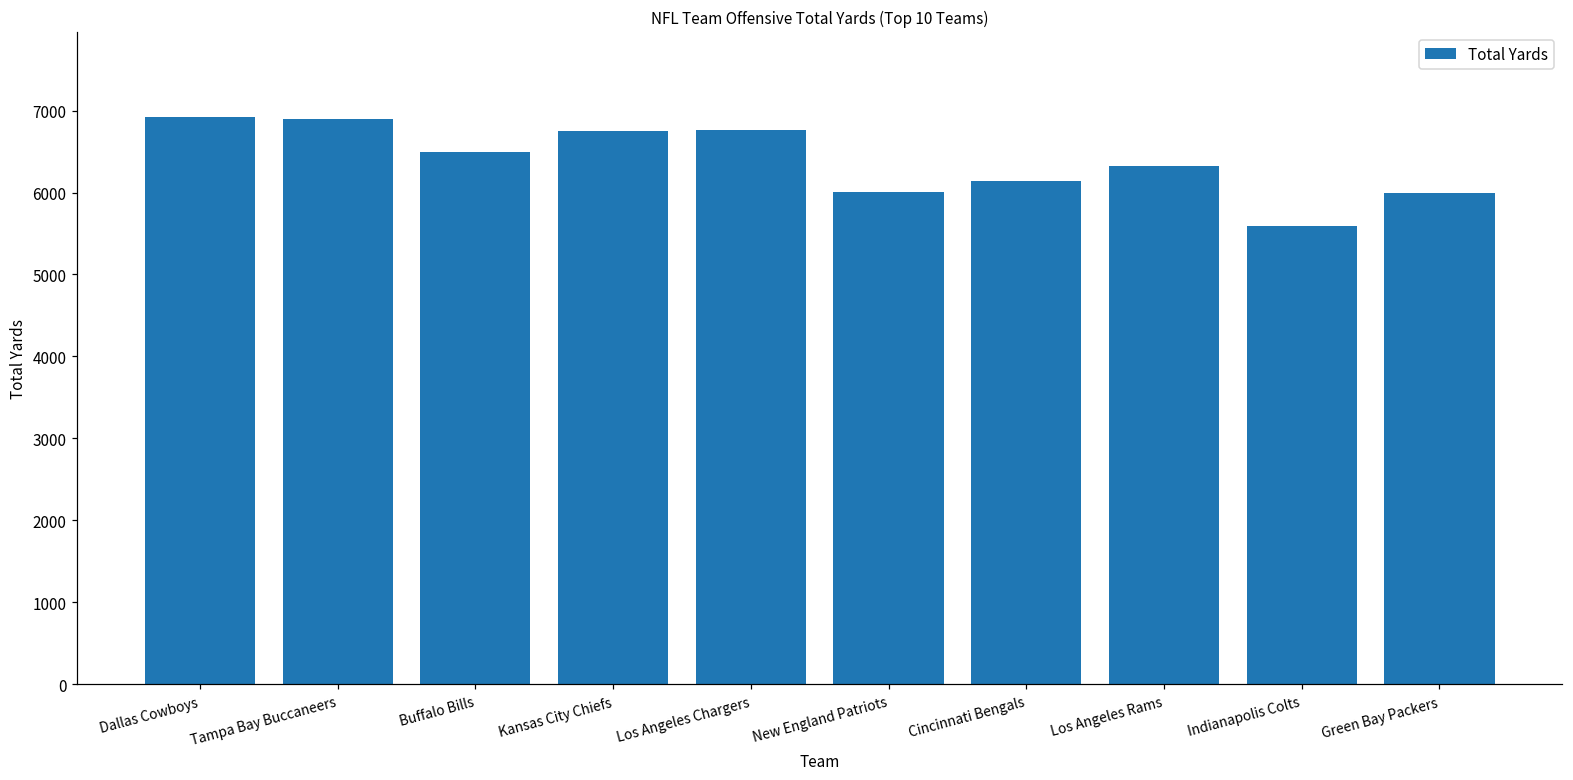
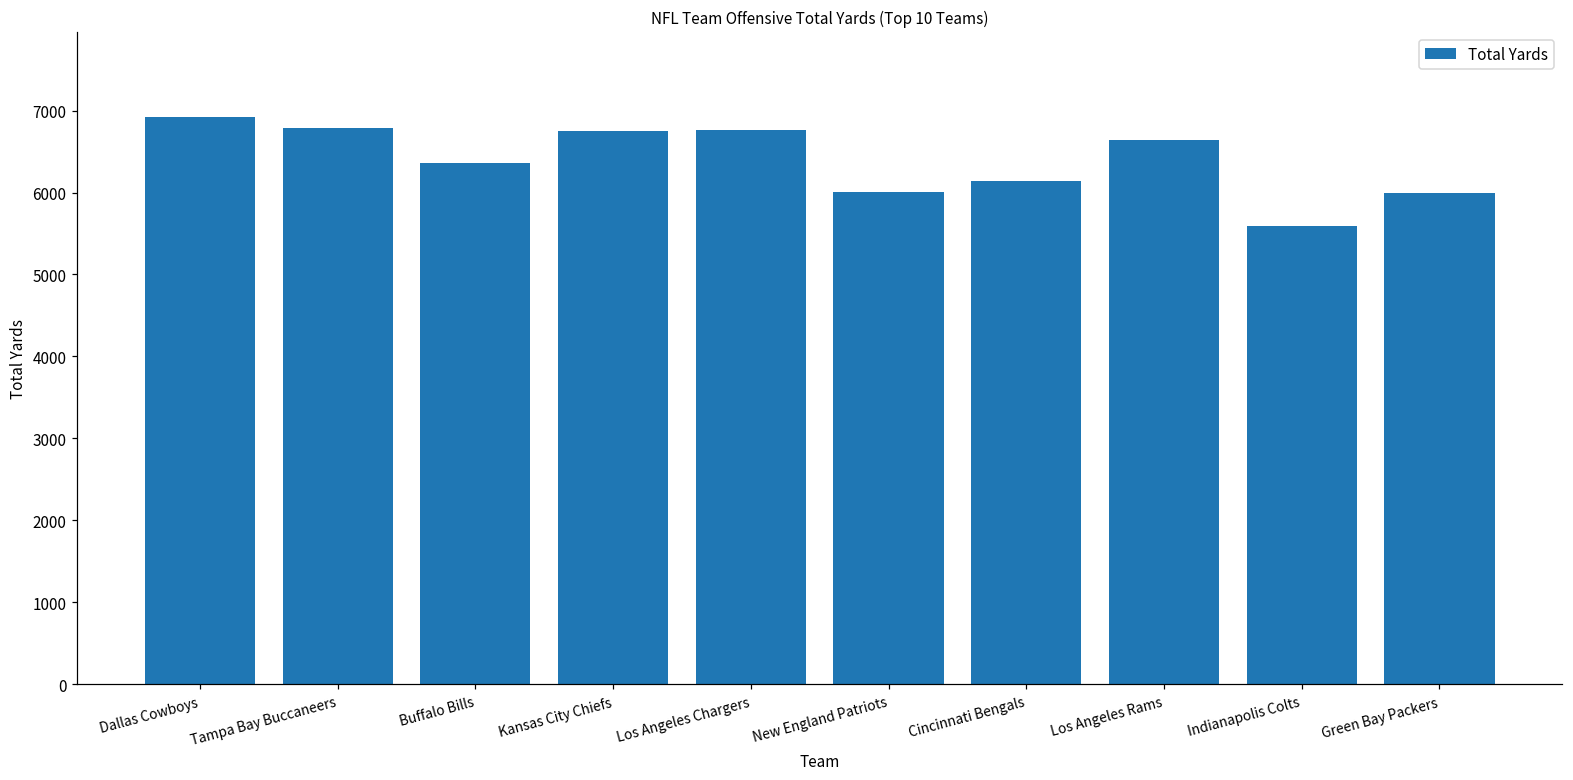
Tampa Bay Buccaneers: 6900 -> 6800
Buffalo Bills: 6500 -> 6400
Los Angeles Rams: 6300 -> 6600
